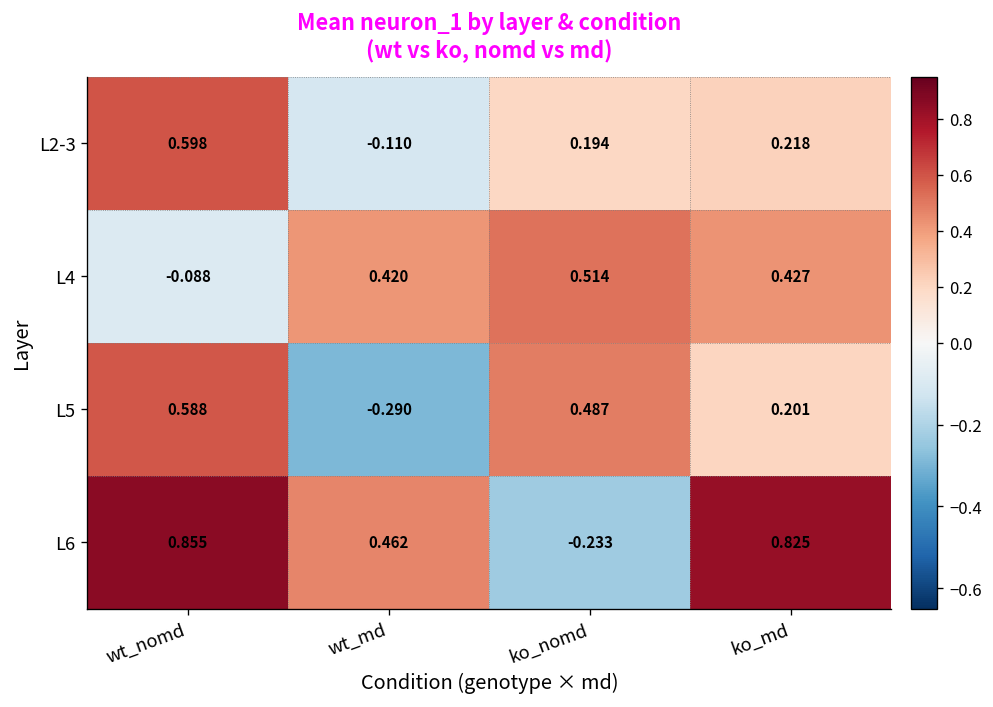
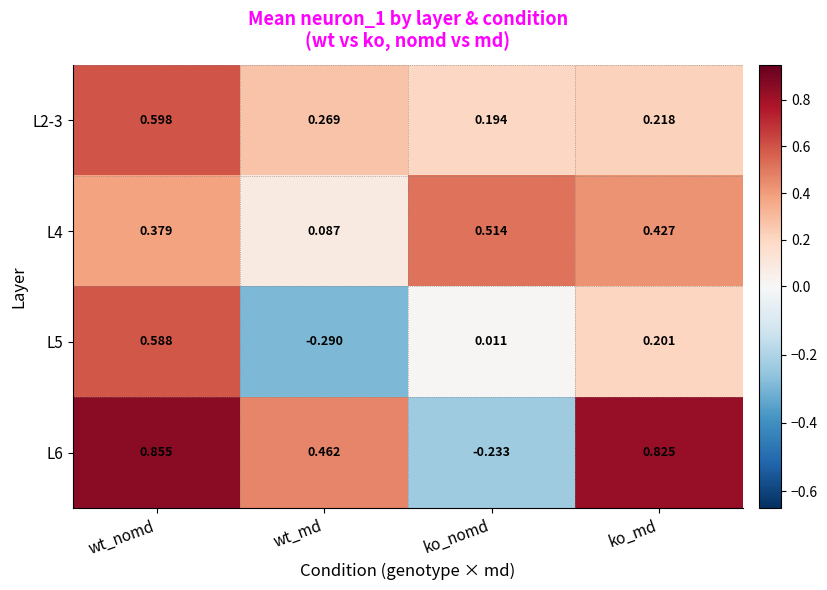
L2-3, wt_md: -0.110 -> 0.269
L4, wt_nomd: -0.088 -> 0.379
L4, wt_md: 0.420 -> 0.087
L5, ko_nomd: 0.487 -> 0.011
